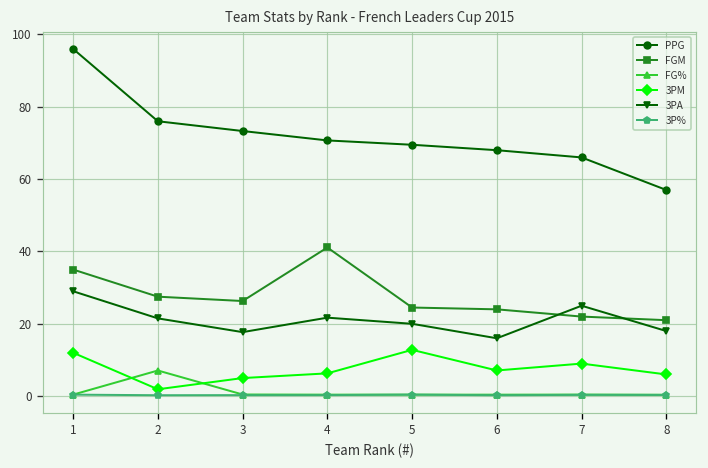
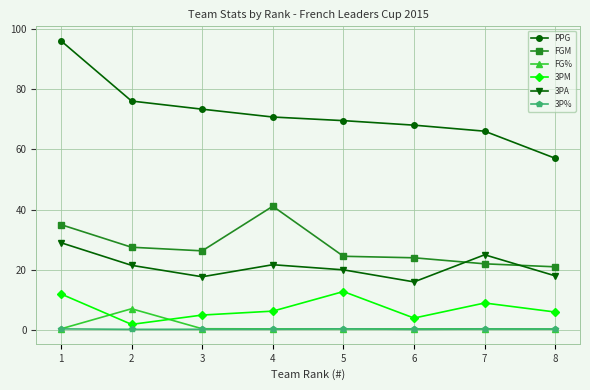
3PM, 6: 7 -> 4
